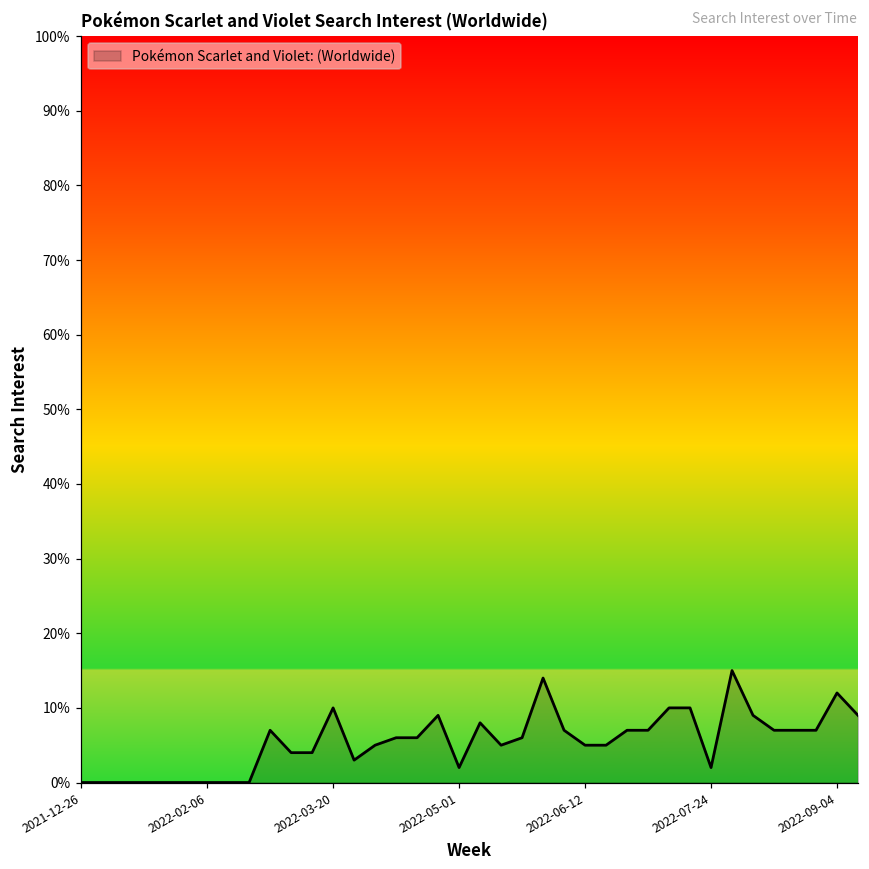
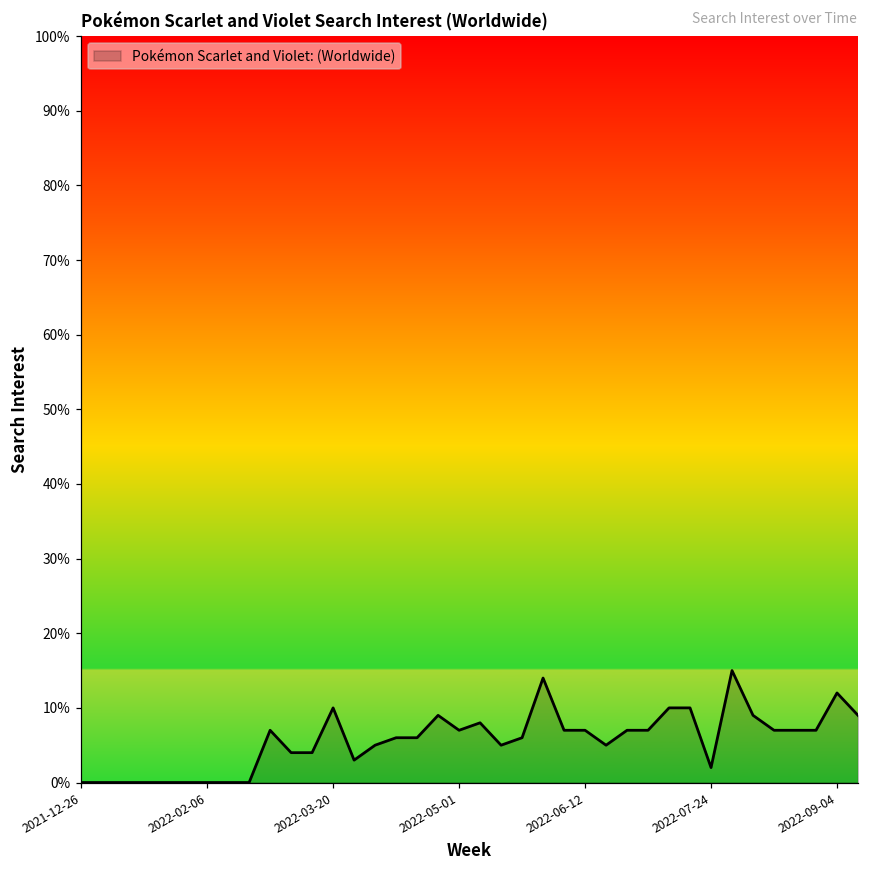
2022-05-01: 2% -> 7%
2022-06-12: 5% -> 7%
